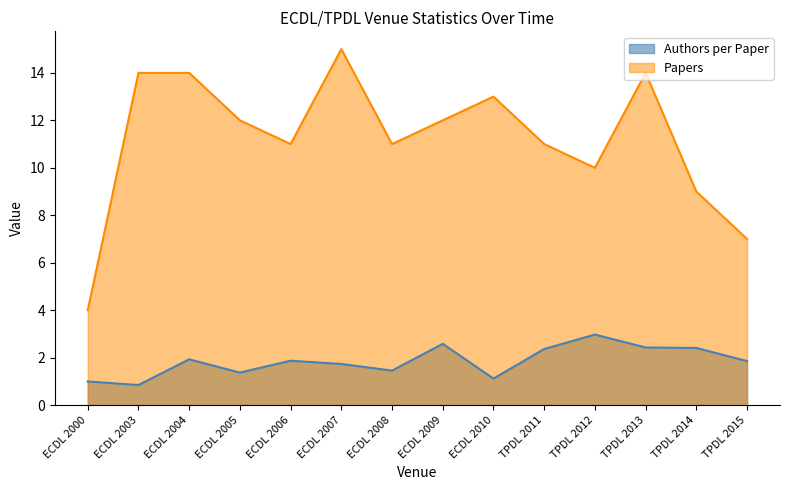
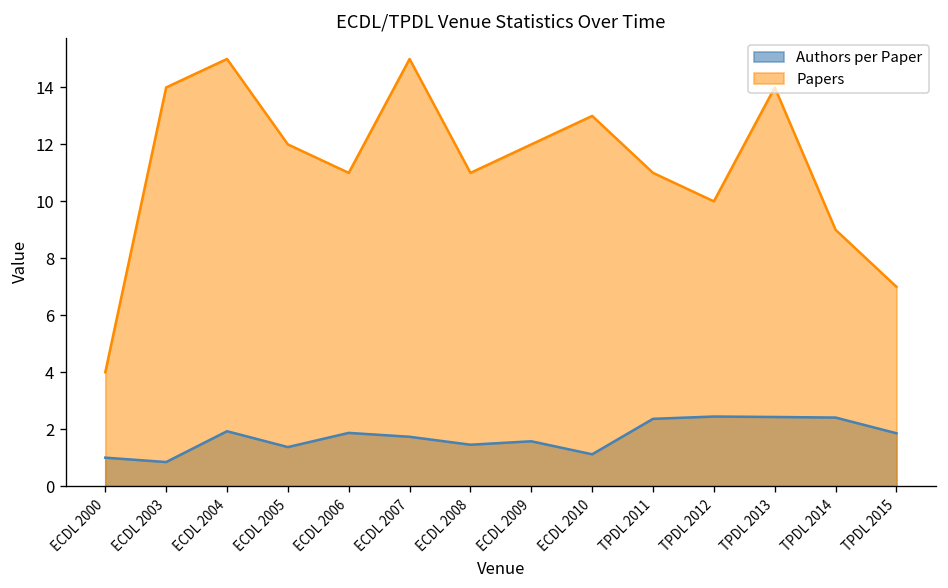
Papers, ECDL 2004: 14 -> 15
Authors per Paper, ECDL 2009: 2.6 -> 1.6
Authors per Paper, TPDL 2012: 3.0 -> 2.4
